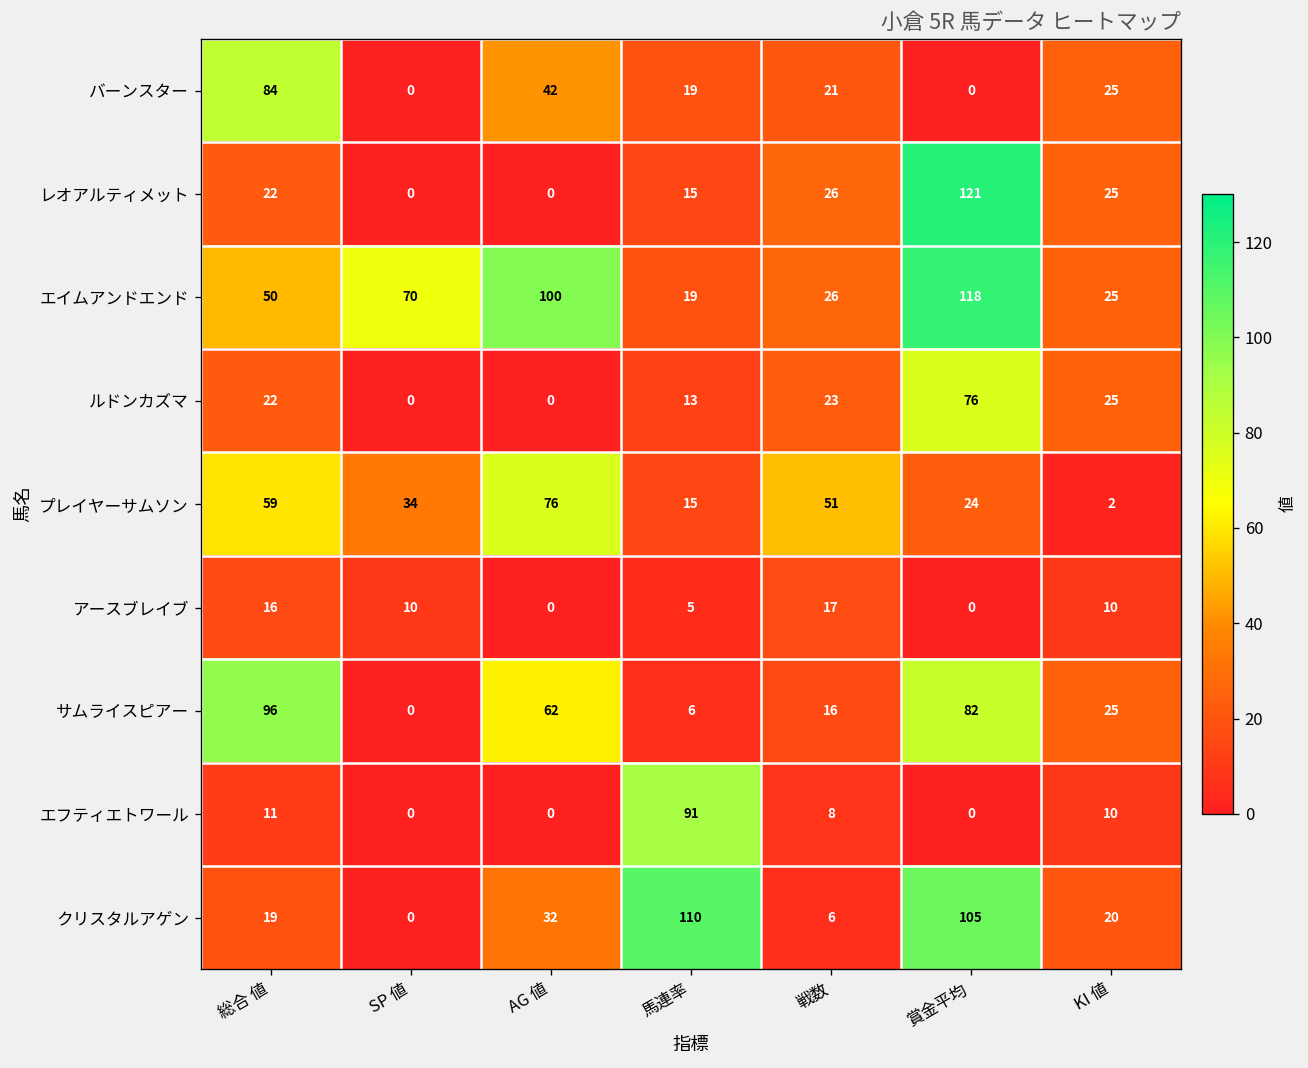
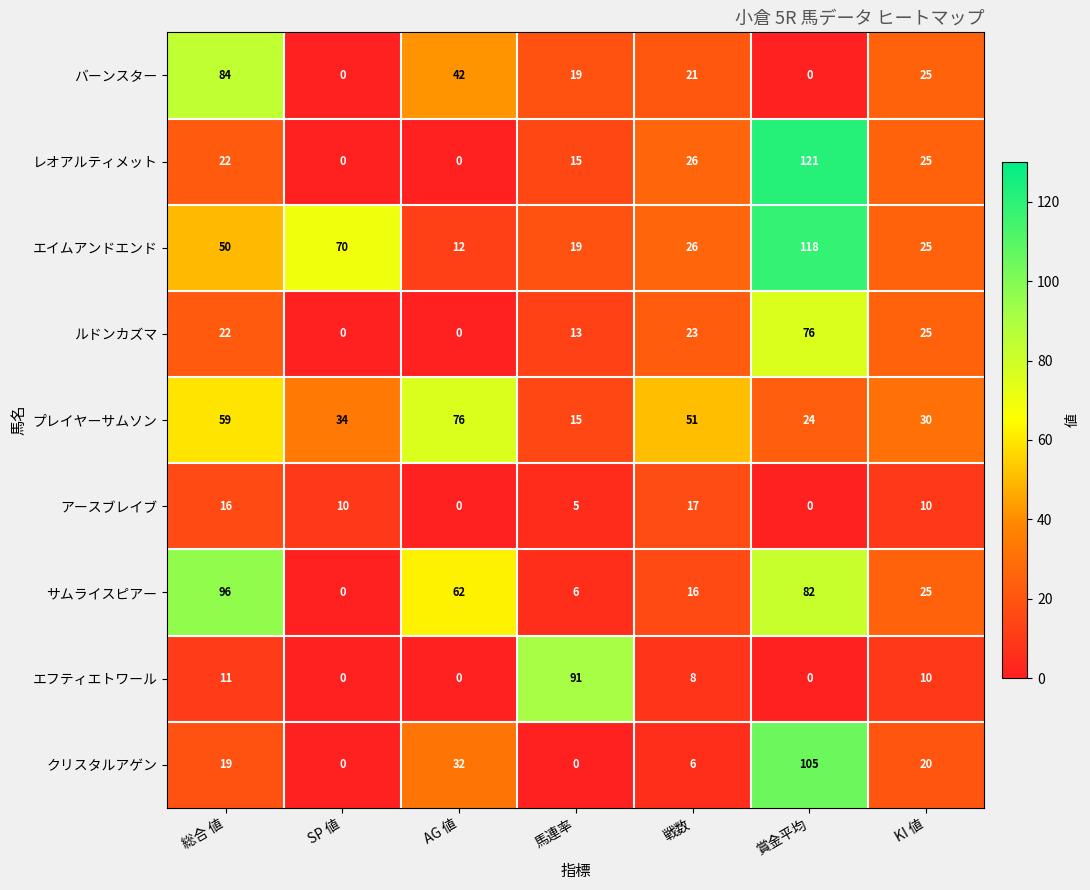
エイムアンドエンド, AG 値: 100 -> 12
プレイヤーサムソン, KI 値: 2 -> 30
クリスタルアゲン, 馬連率: 110 -> 0
